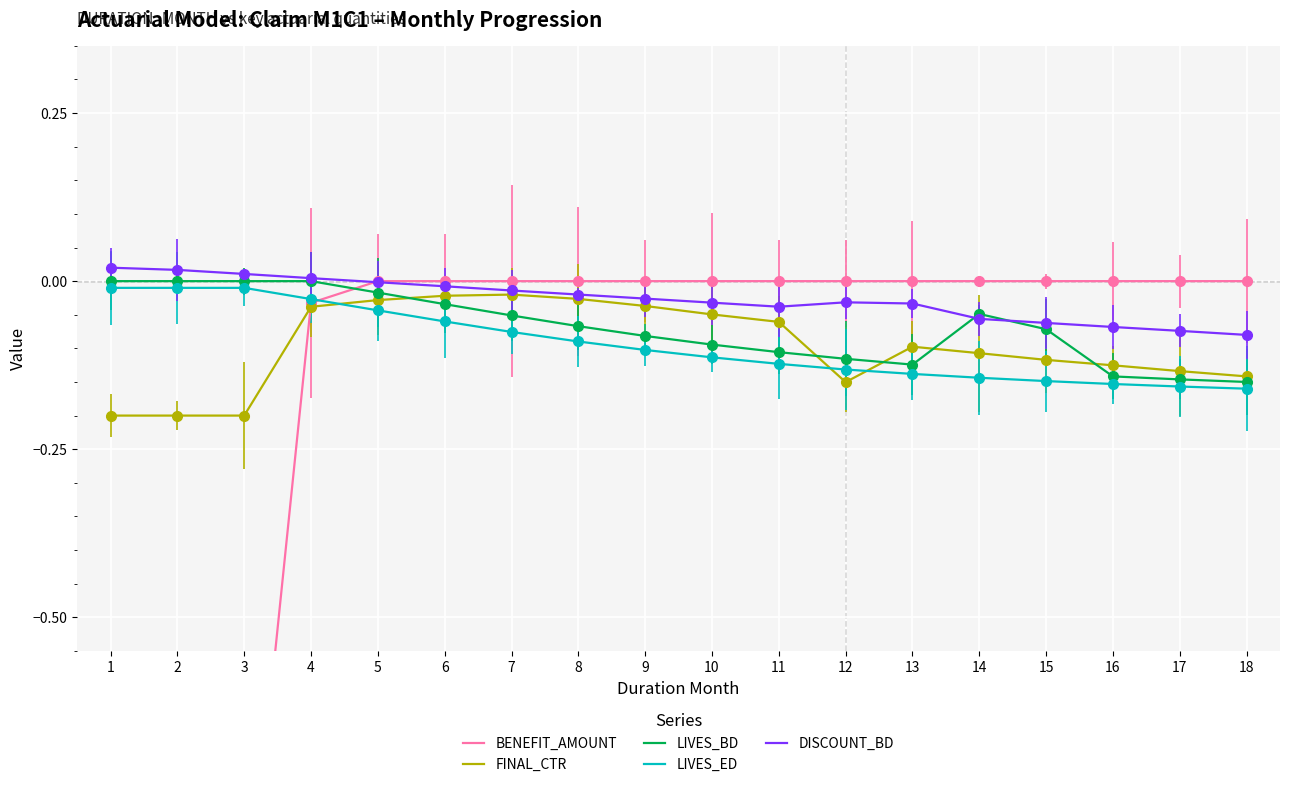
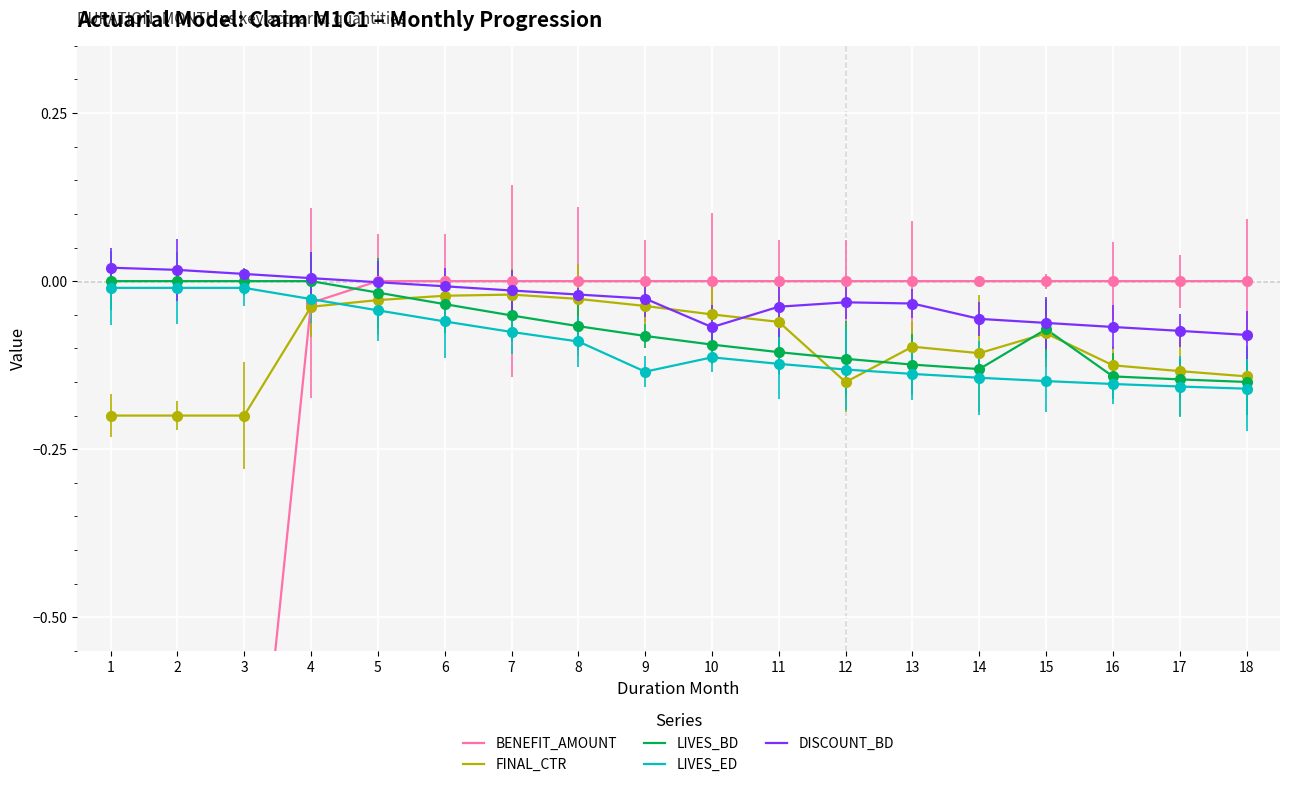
LIVES_ED, 9: -0.10 -> -0.13
DISCOUNT_BD, 10: -0.03 -> -0.07
LIVES_BD, 14: -0.05 -> -0.13
FINAL_CTR, 15: -0.12 -> -0.08
